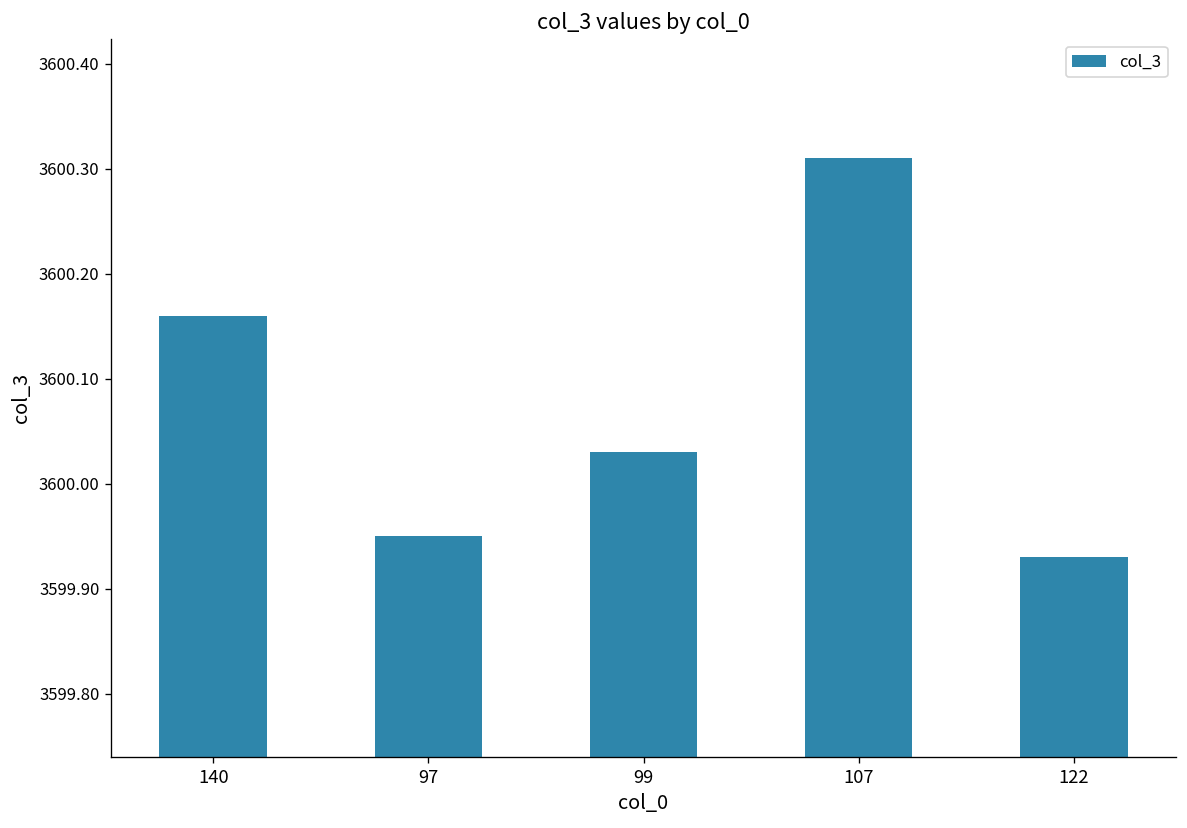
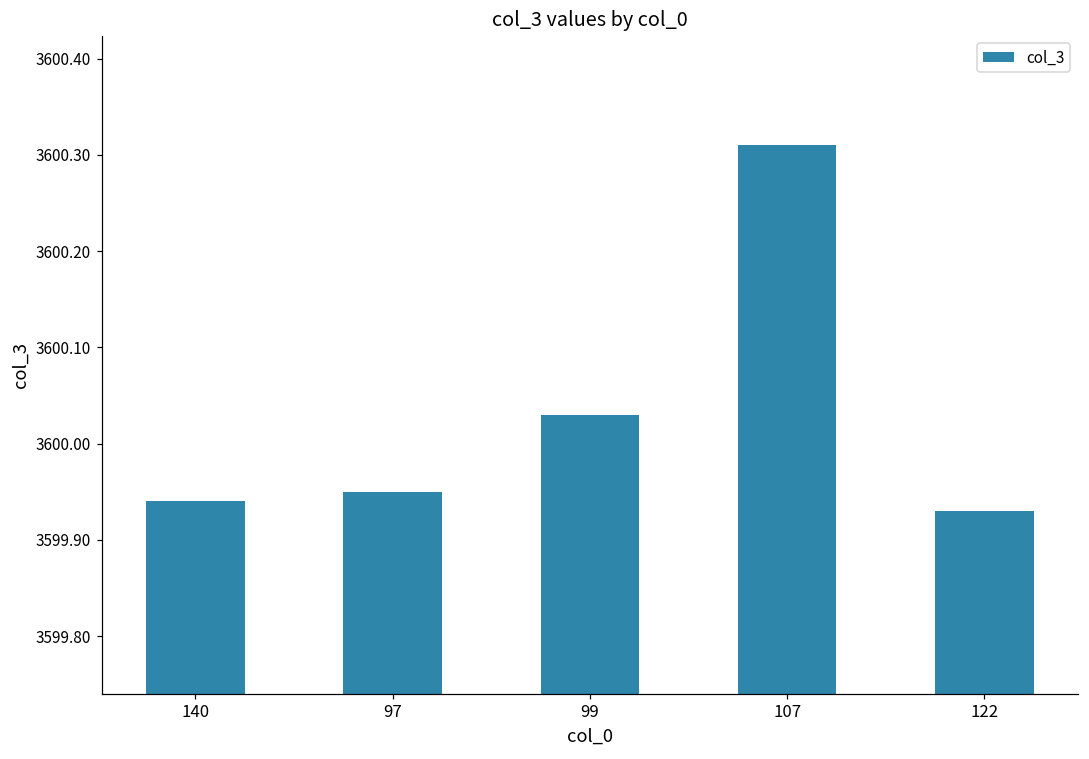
140: 3600.16 -> 3599.94
